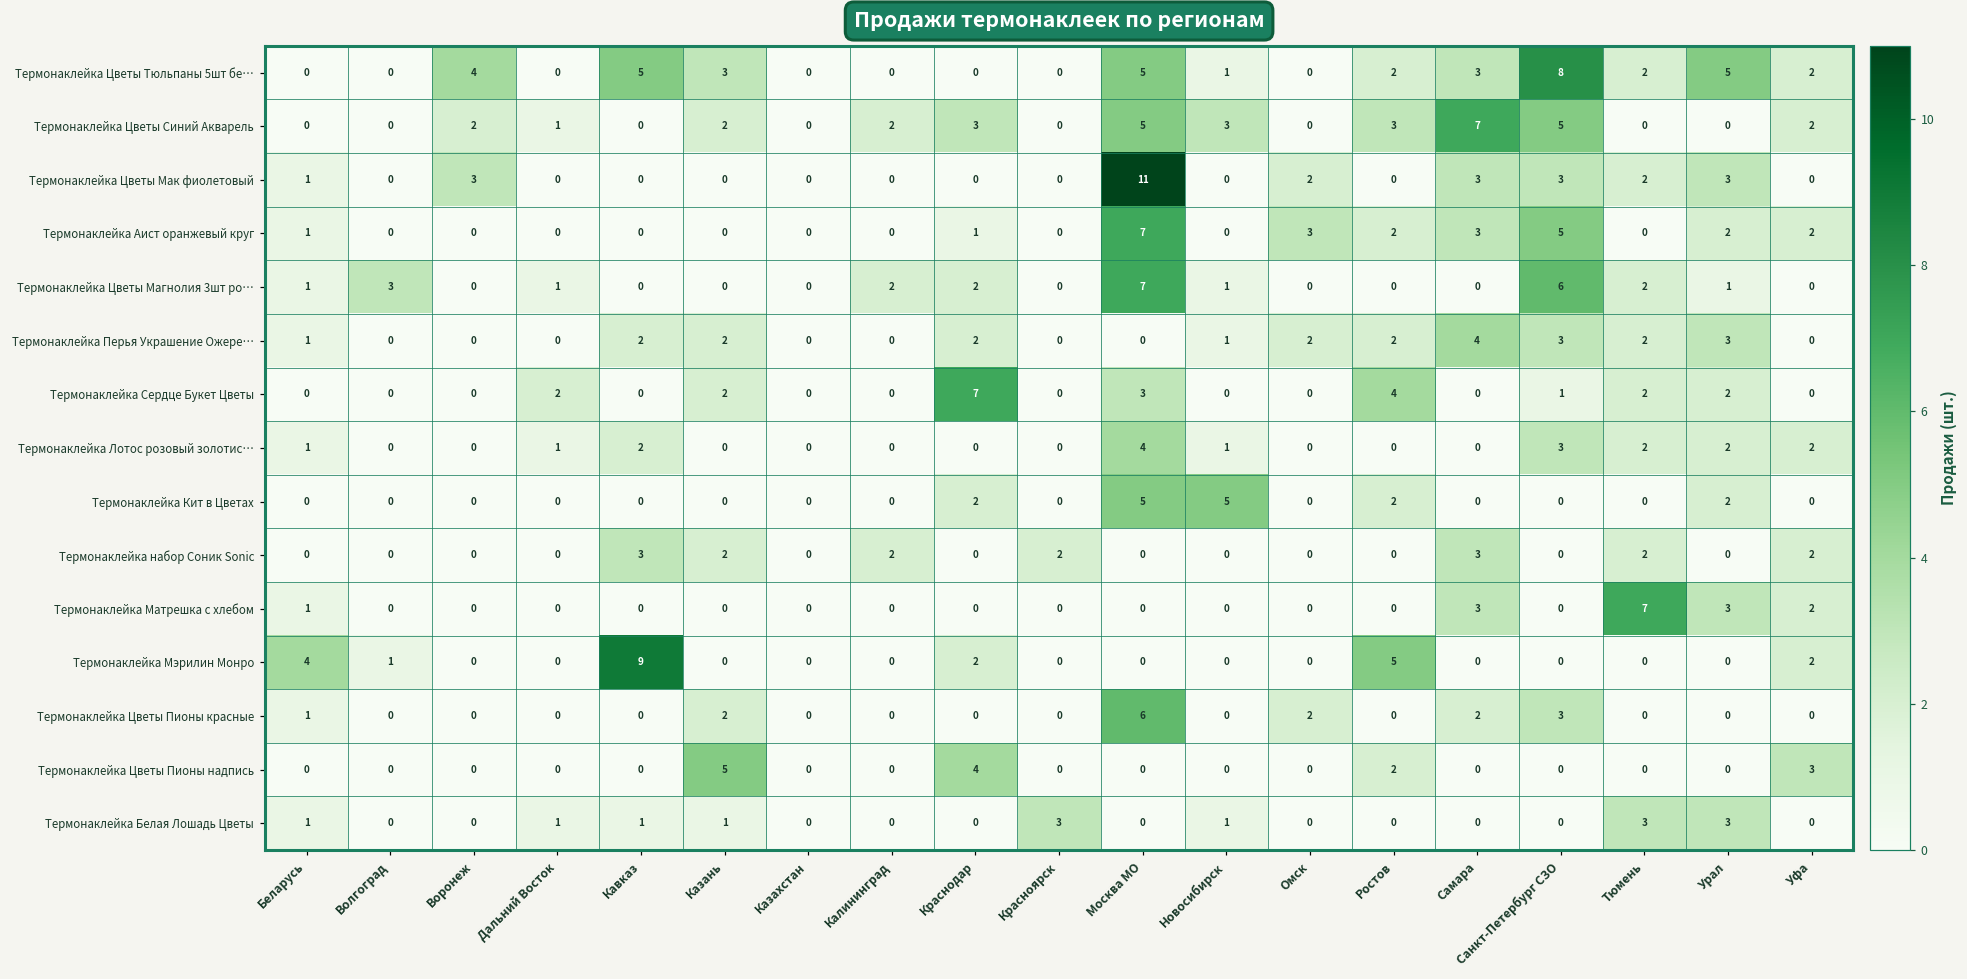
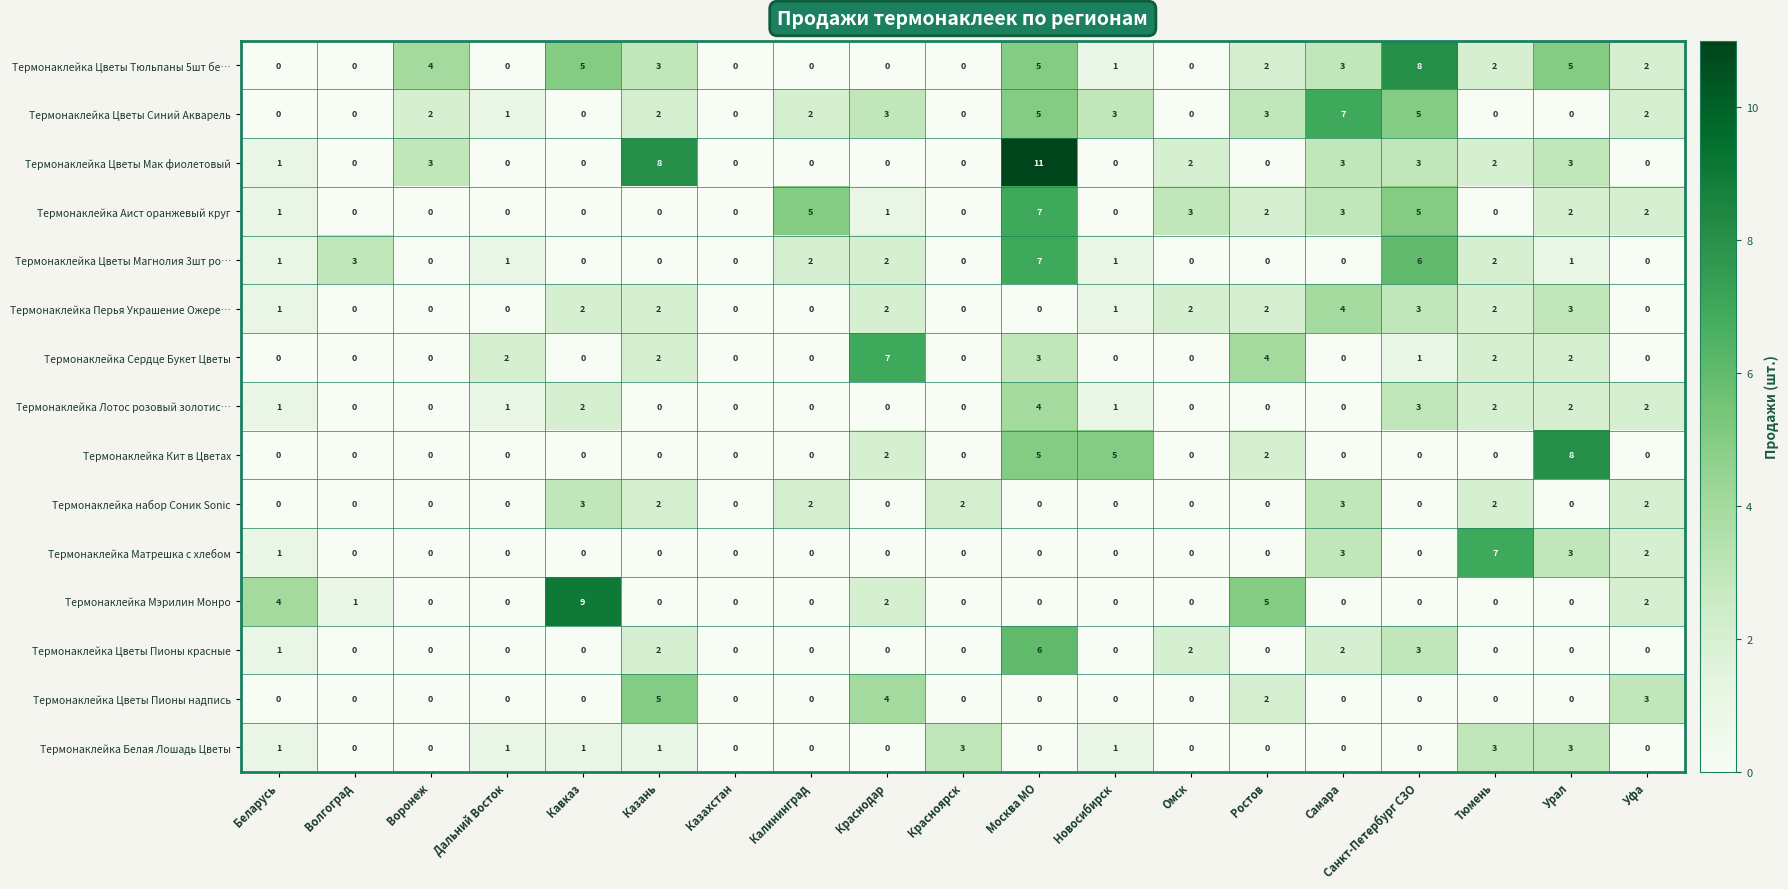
Термонаклейка Цветы Мак фиолетовый, Казань: 0 -> 8
Термонаклейка Аист оранжевый круг, Калининград: 0 -> 5
Термонаклейка Кит в Цветах, Урал: 2 -> 8
